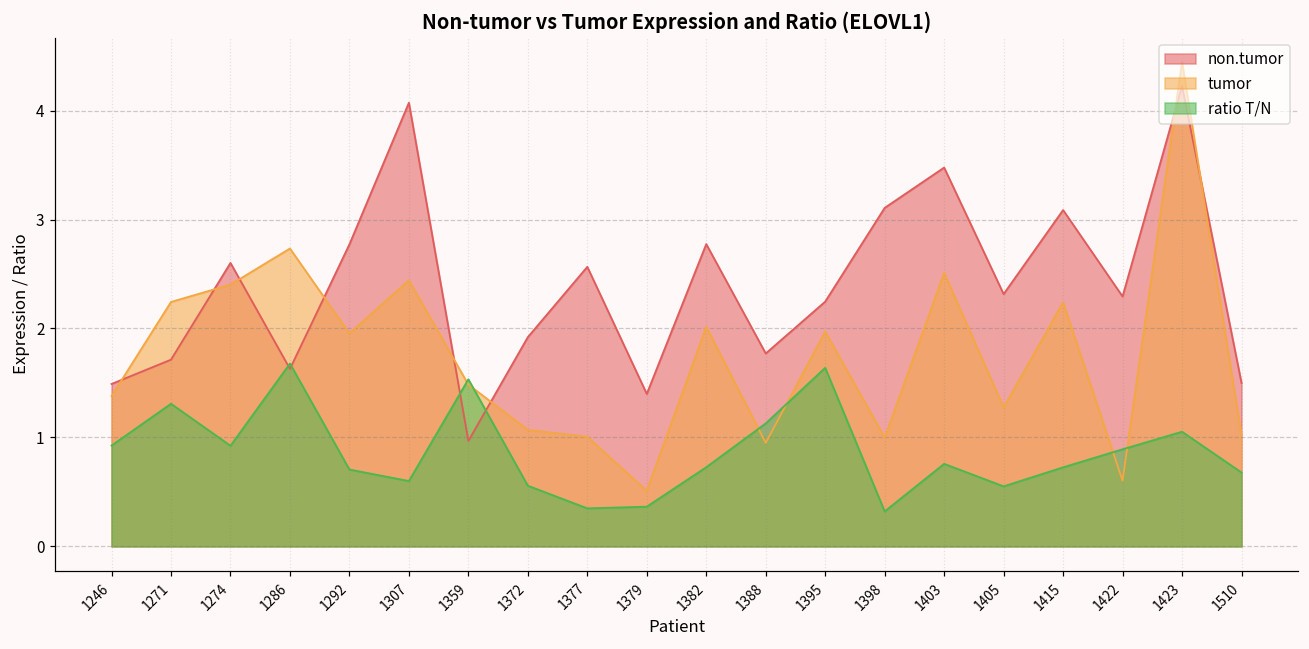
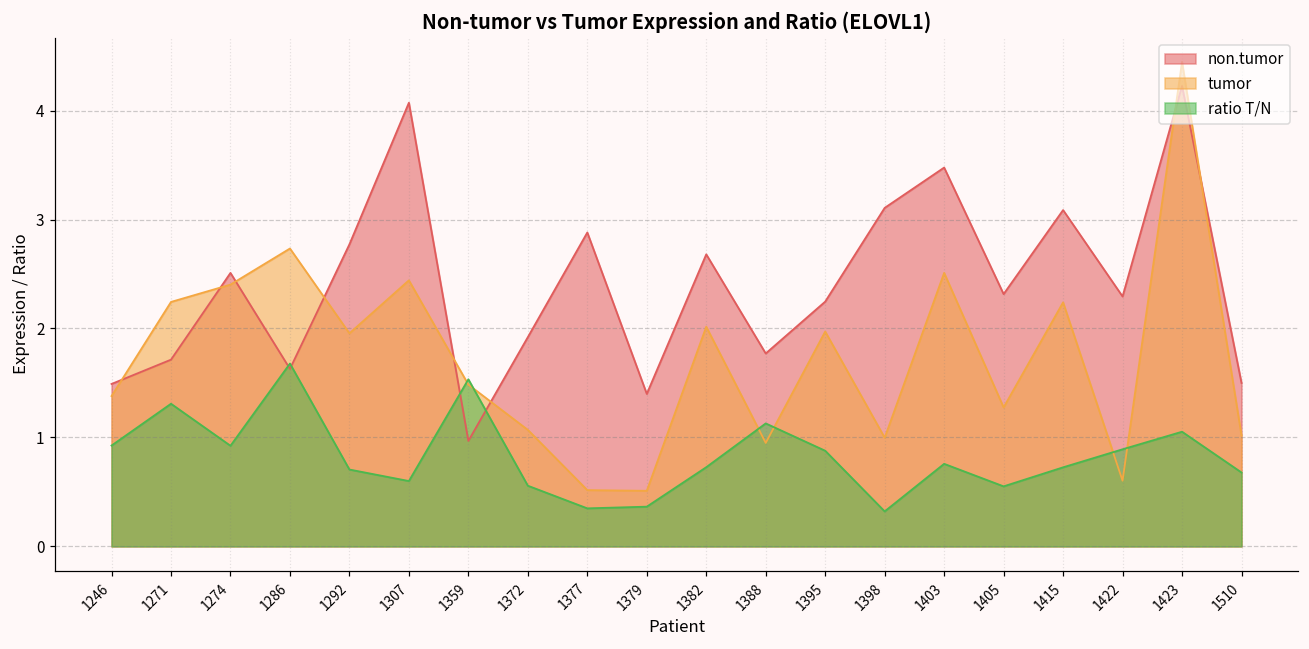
non.tumor, 1274: 2.6 -> 2.5
non.tumor, 1377: 2.6 -> 2.9
tumor, 1377: 1.0 -> 0.5
non.tumor, 1382: 2.8 -> 2.7
ratio T/N, 1395: 1.6 -> 0.9
